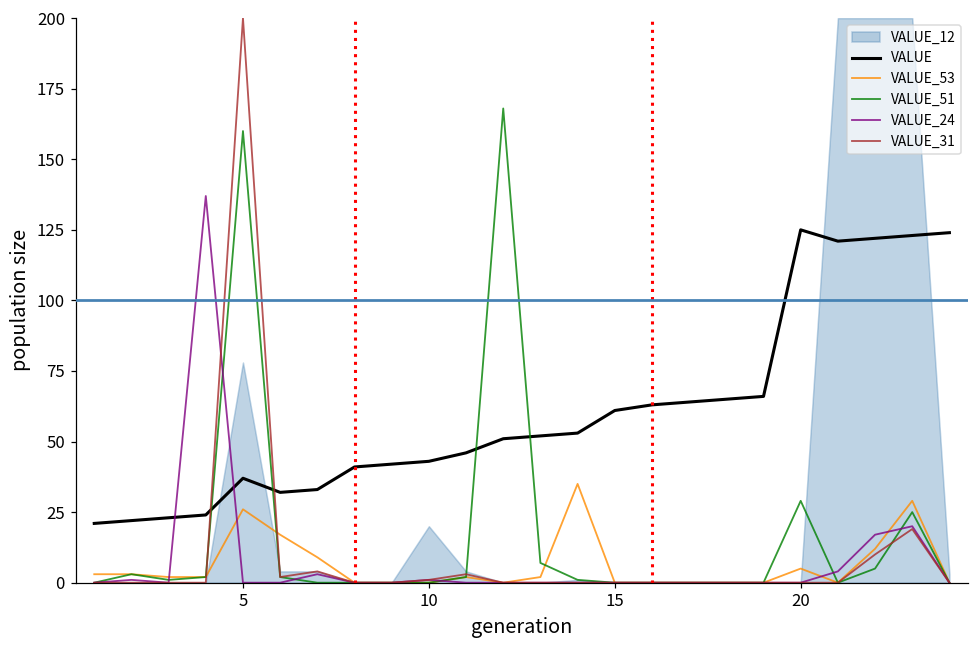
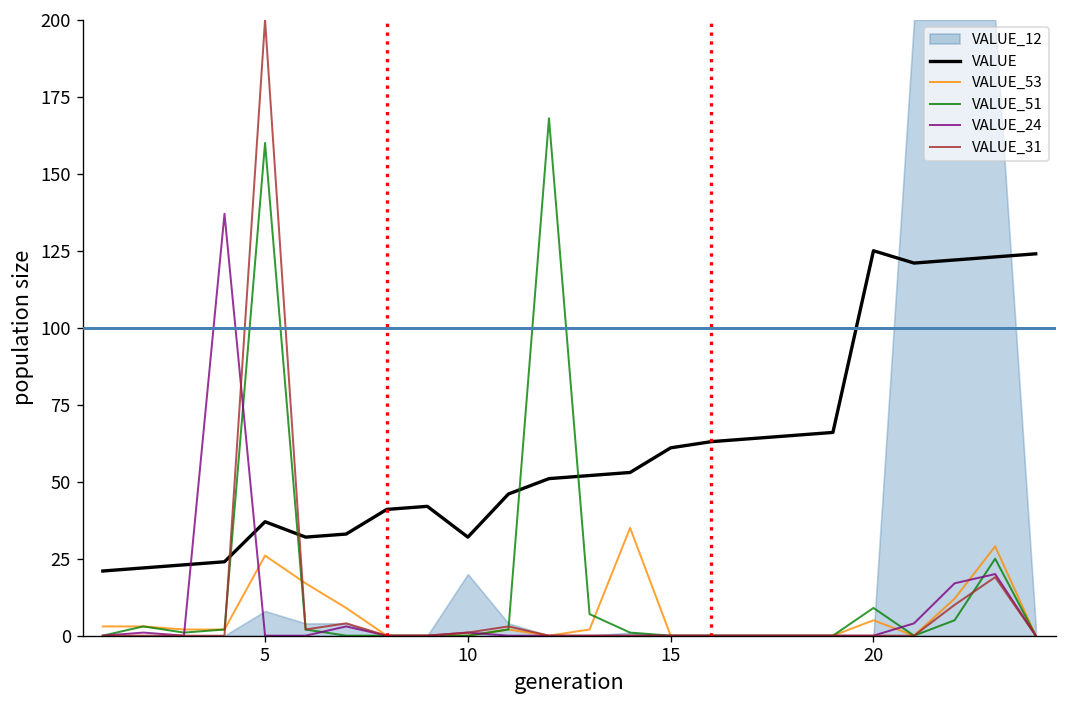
VALUE_12, 5: 78 -> 8
VALUE, 10: 43 -> 32
VALUE_51, 20: 29 -> 9
